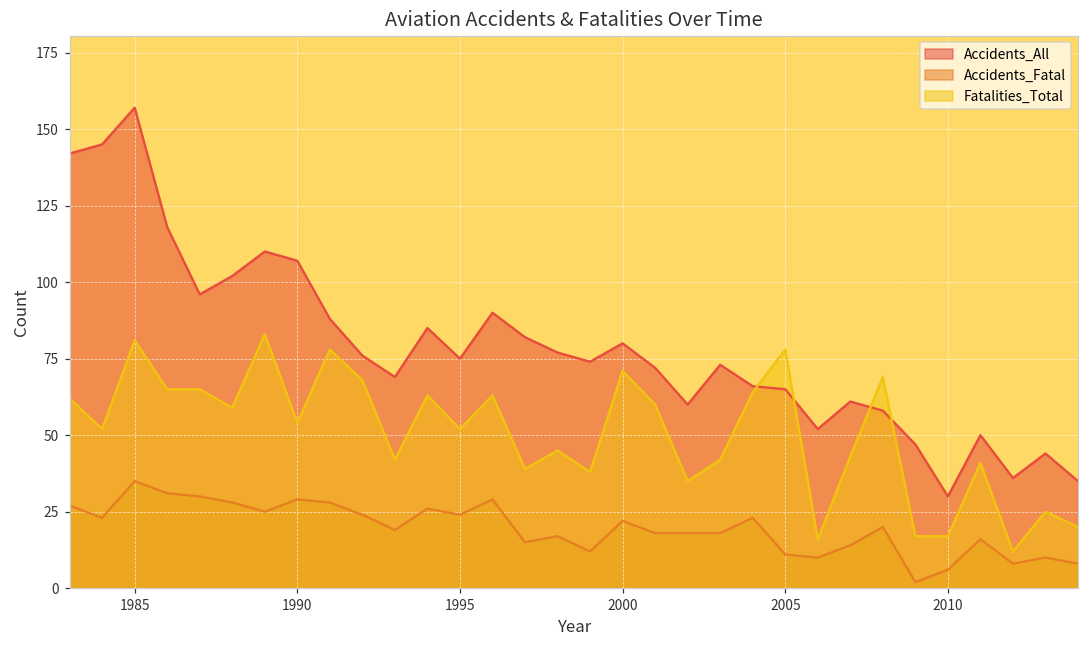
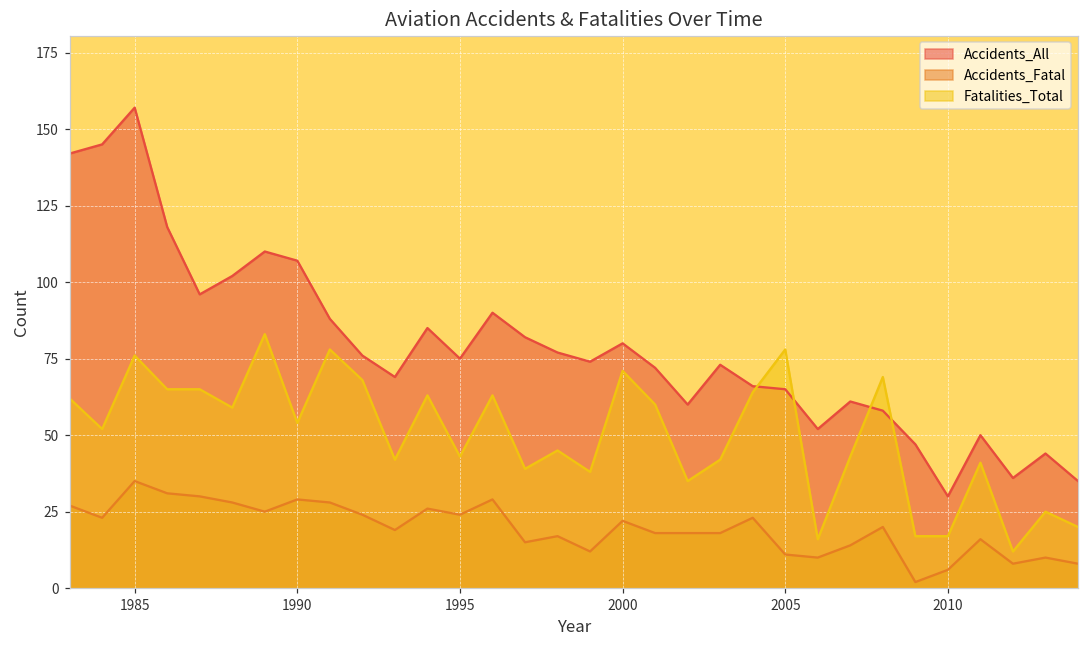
Fatalities_Total, 1985: 81 -> 76
Fatalities_Total, 1995: 52 -> 43
